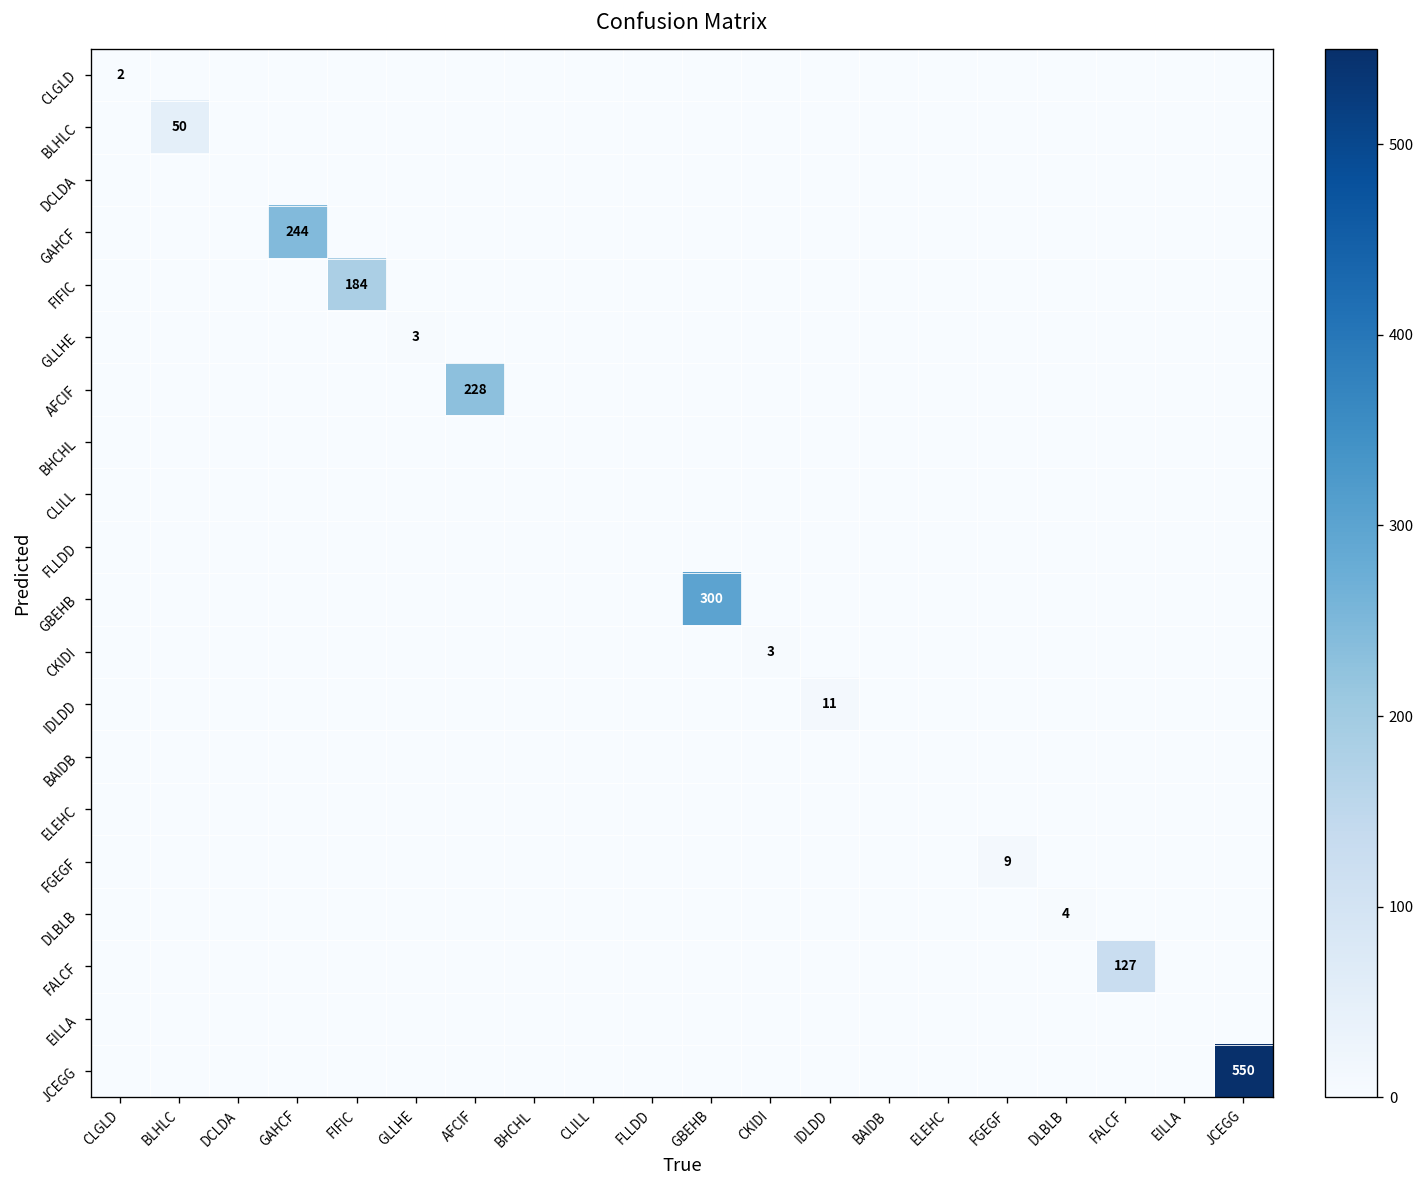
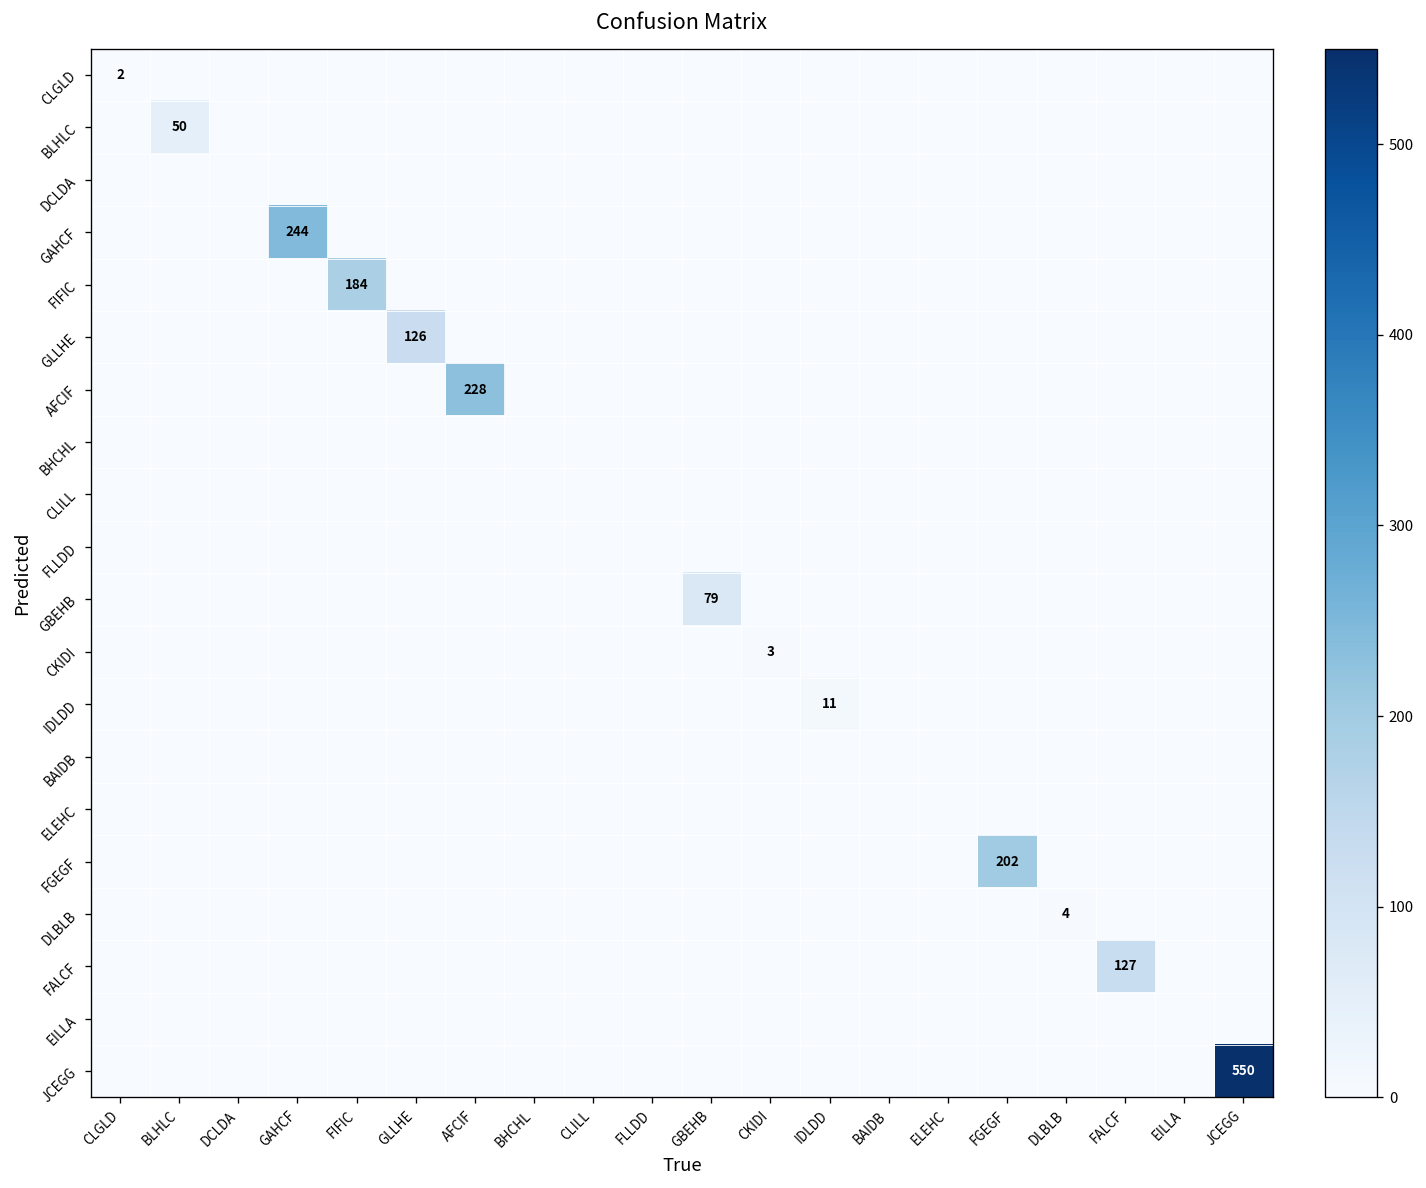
GLLHE, GLLHE: 3 -> 126
GBEHB, GBEHB: 300 -> 79
FGEGF, FGEGF: 9 -> 202
